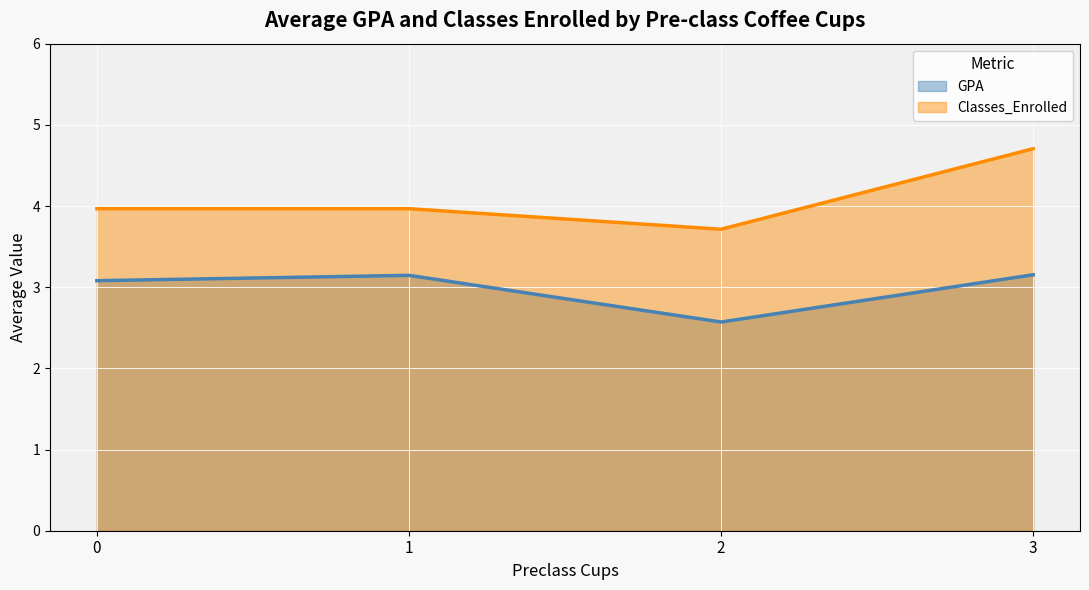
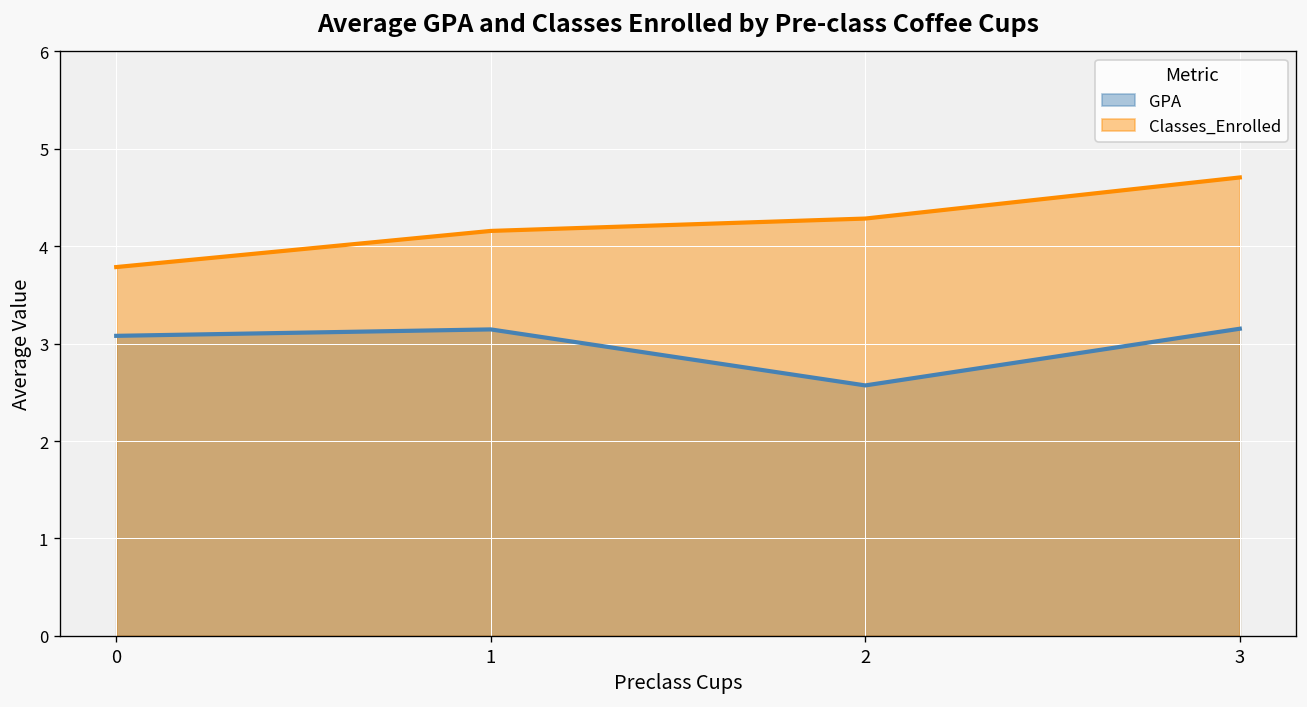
Classes_Enrolled, 0: 4.0 -> 3.8
Classes_Enrolled, 1: 4.0 -> 4.2
Classes_Enrolled, 2: 3.7 -> 4.3
